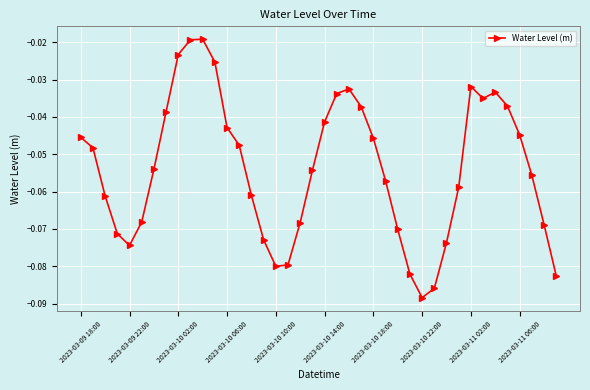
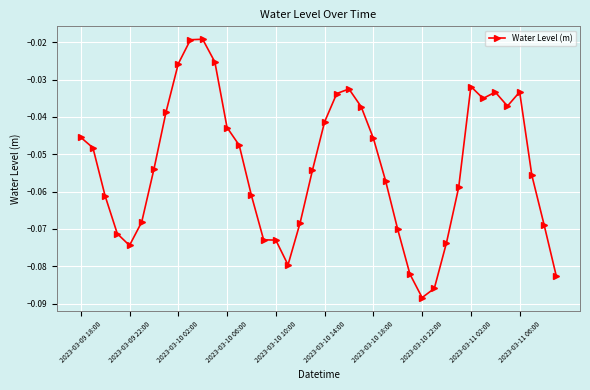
2023-03-10 02:00: -0.023 -> -0.026
2023-03-10 10:00: -0.080 -> -0.073
2023-03-11 06:00: -0.045 -> -0.033
